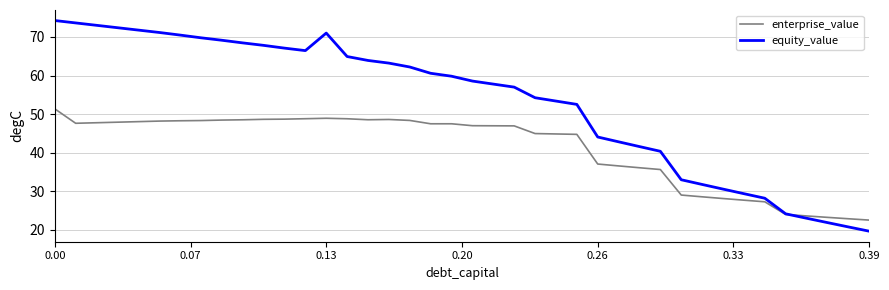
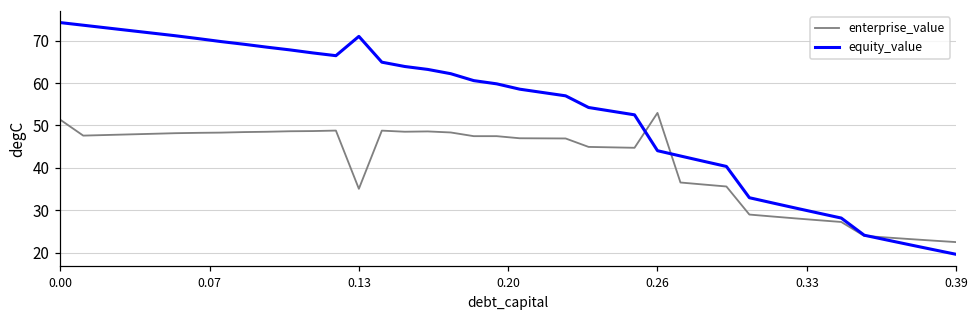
enterprise_value, 0.13: 49 -> 35
enterprise_value, 0.26: 37 -> 53
